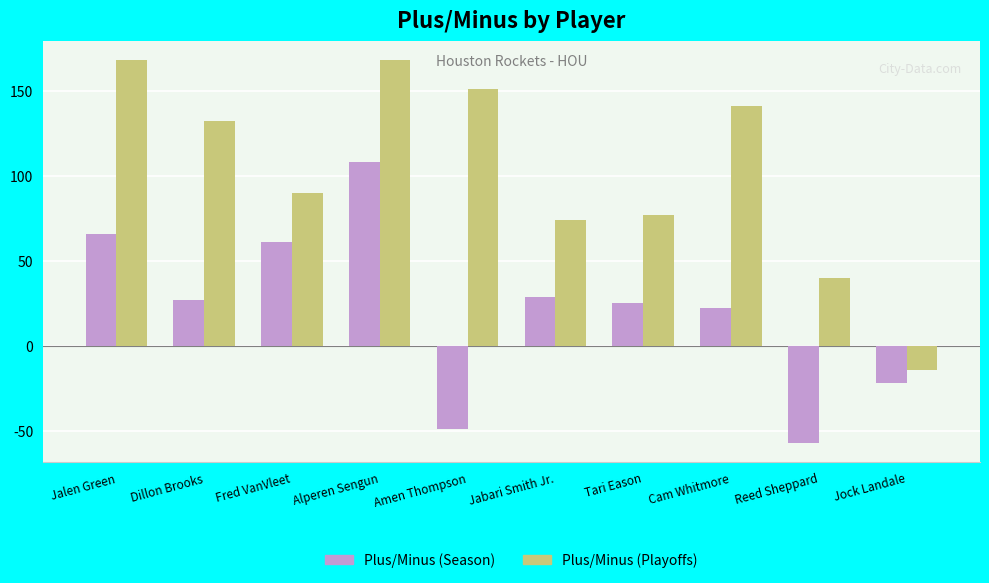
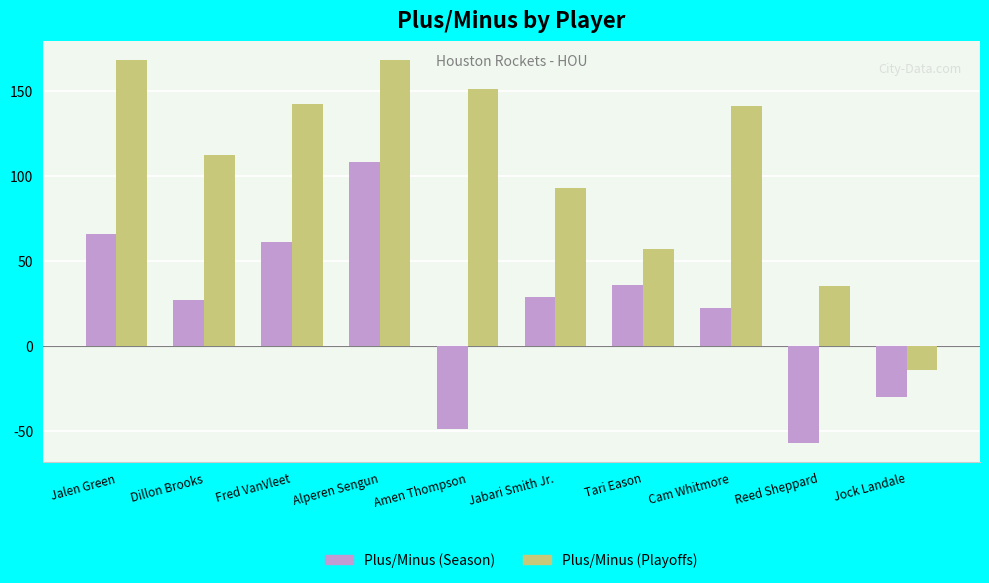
Plus/Minus (Playoffs), Dillon Brooks: 132 -> 112
Plus/Minus (Playoffs), Fred VanVleet: 90 -> 142
Plus/Minus (Playoffs), Jabari Smith Jr.: 74 -> 93
Plus/Minus (Season), Tari Eason: 25 -> 36
Plus/Minus (Playoffs), Tari Eason: 77 -> 57
Plus/Minus (Playoffs), Reed Sheppard: 40 -> 35
Plus/Minus (Season), Jock Landale: -22 -> -30
